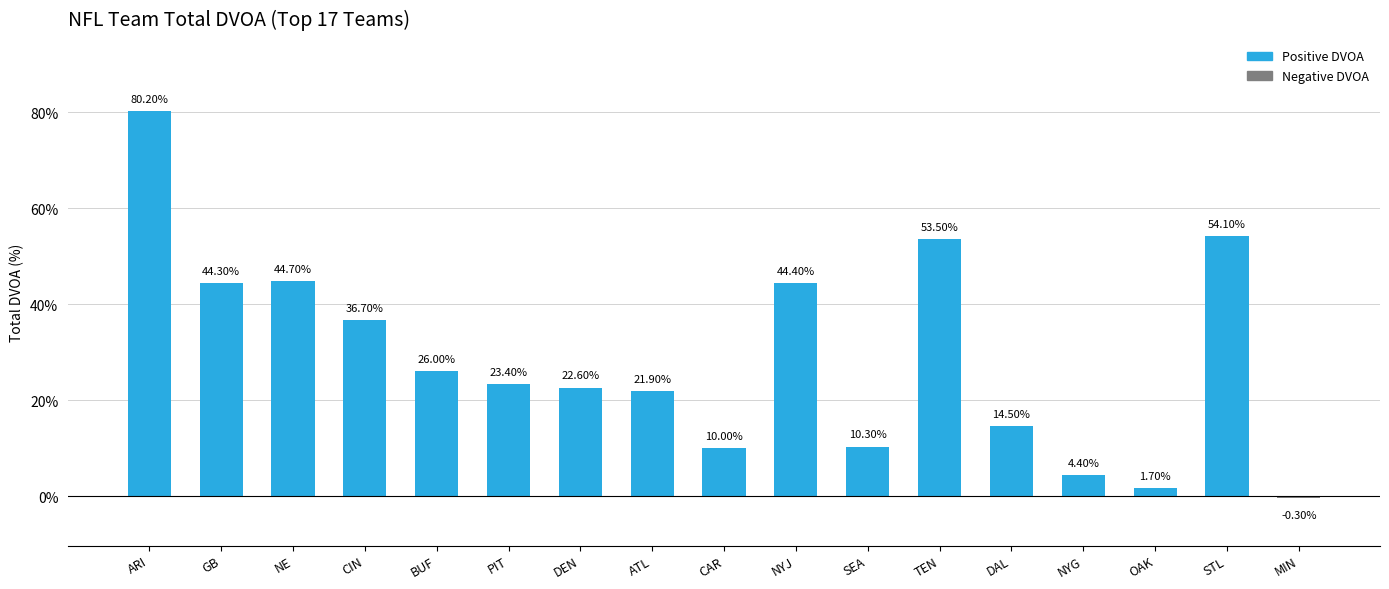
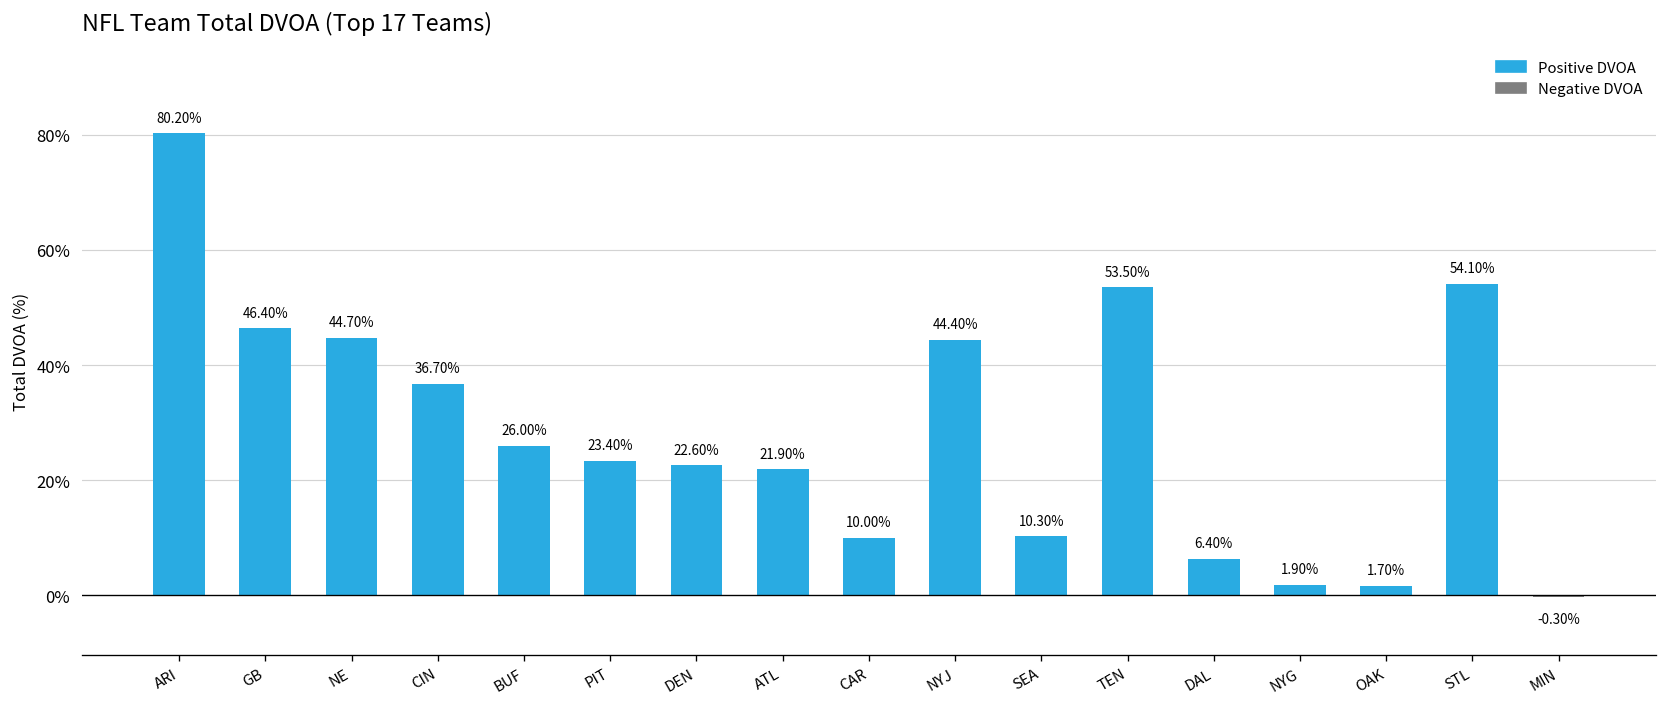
GB: 44.30% -> 46.40%
DAL: 14.50% -> 6.40%
NYG: 4.40% -> 1.90%
